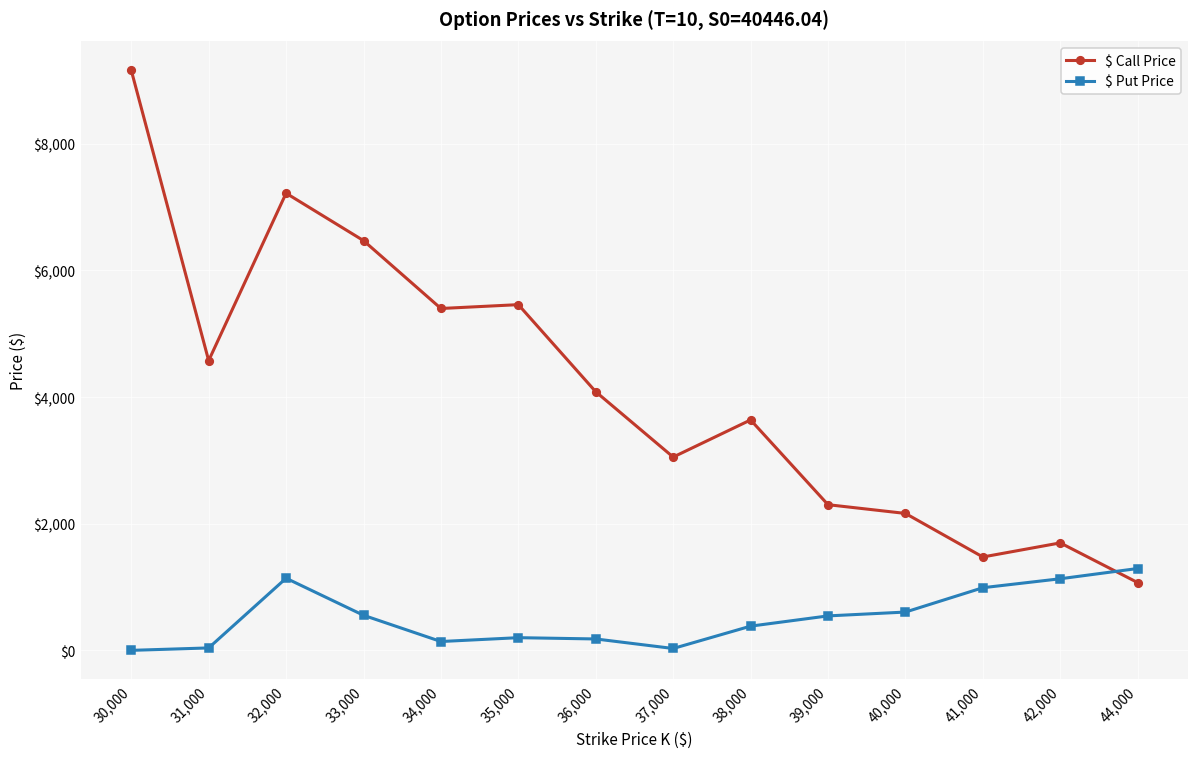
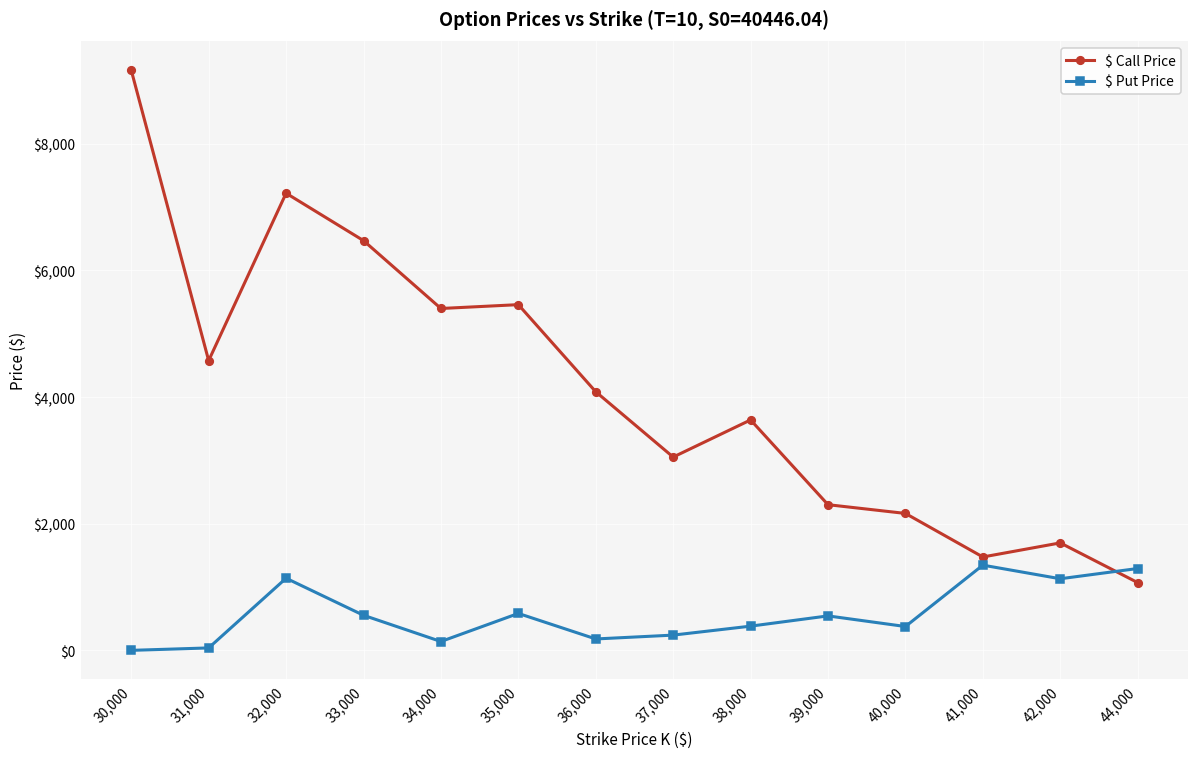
$ Put Price, 35,000: $200 -> $600
$ Put Price, 37,000: $0 -> $200
$ Put Price, 40,000: $600 -> $400
$ Put Price, 41,000: $1,000 -> $1,300
